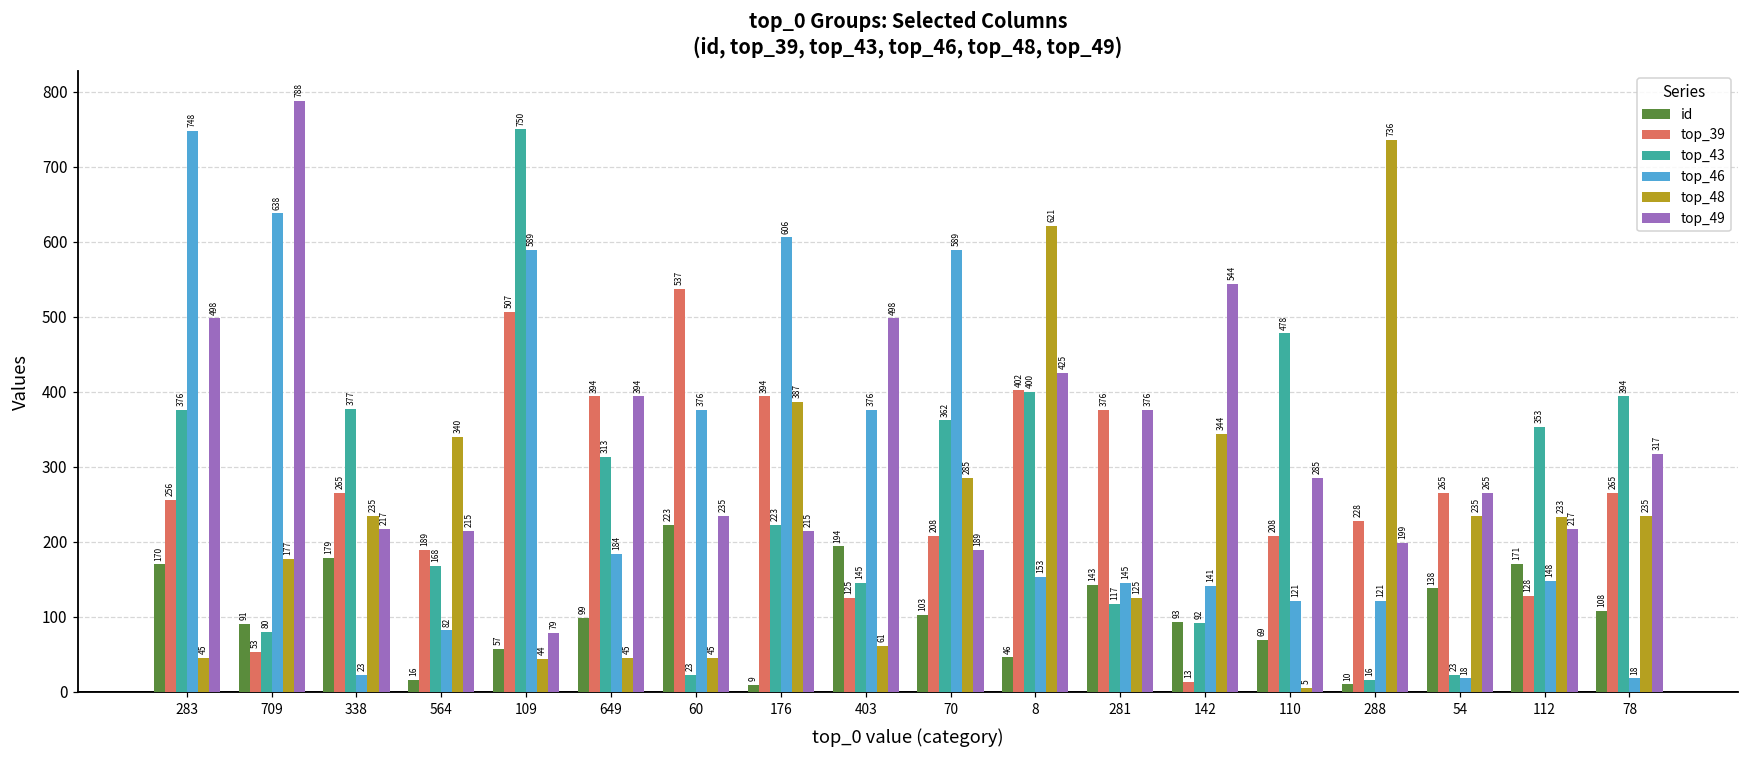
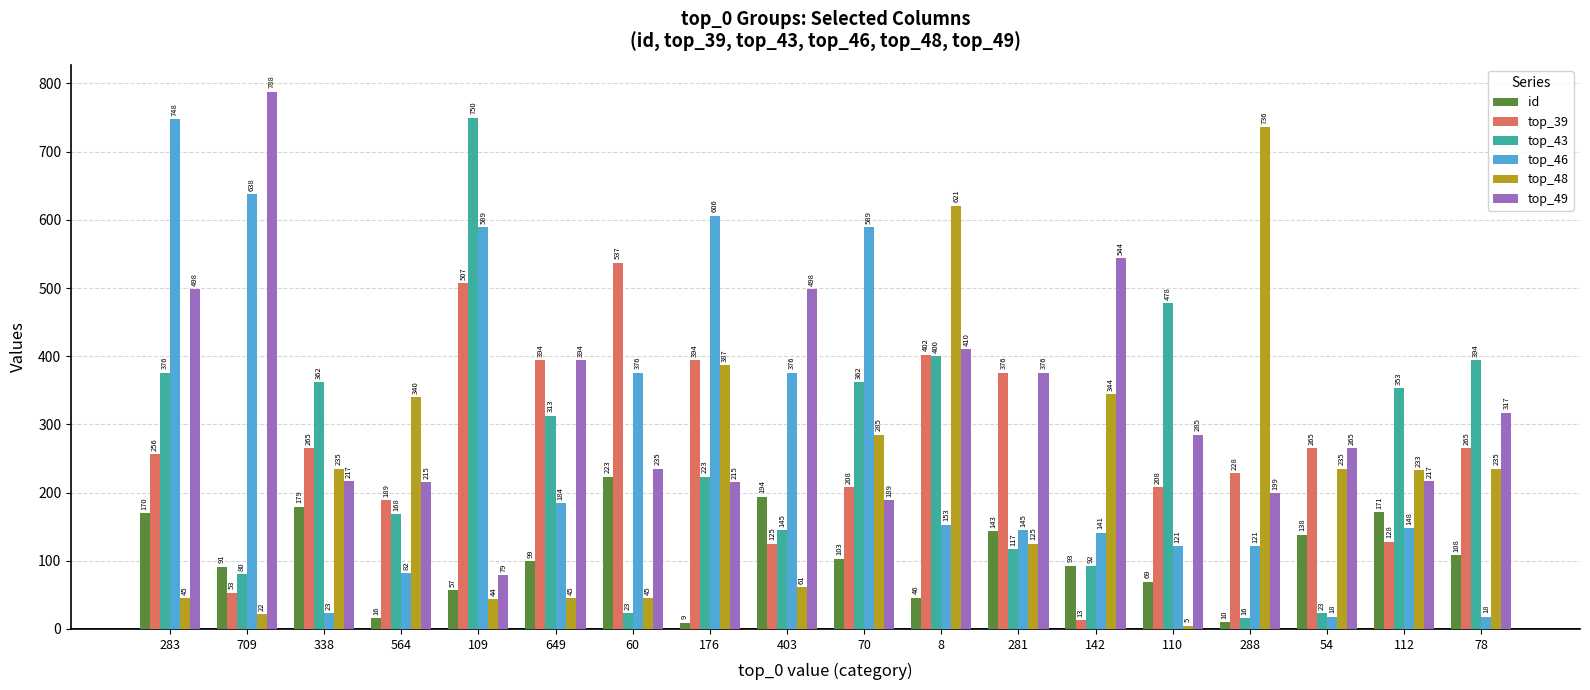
top_48, 709: 177 -> 22
top_43, 338: 377 -> 362
top_49, 8: 425 -> 410
